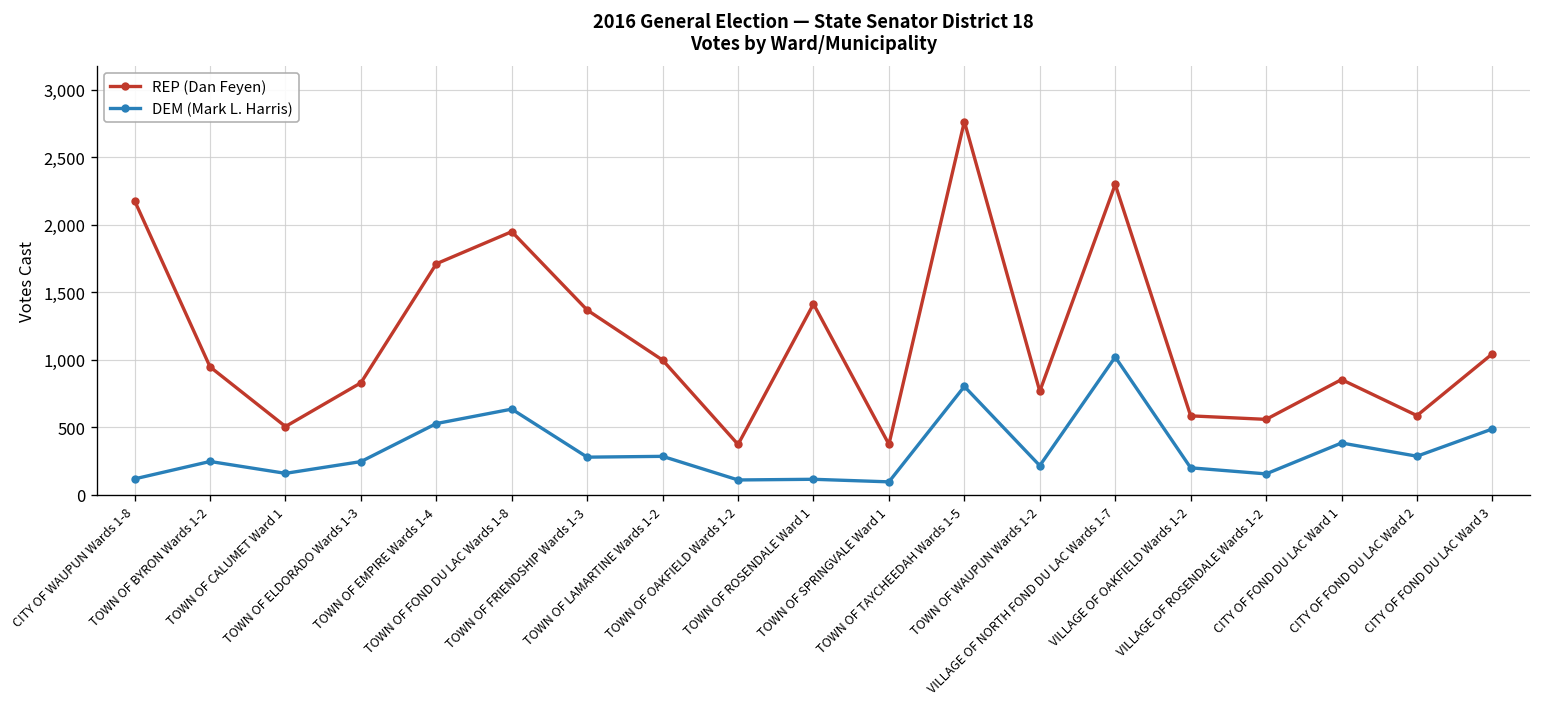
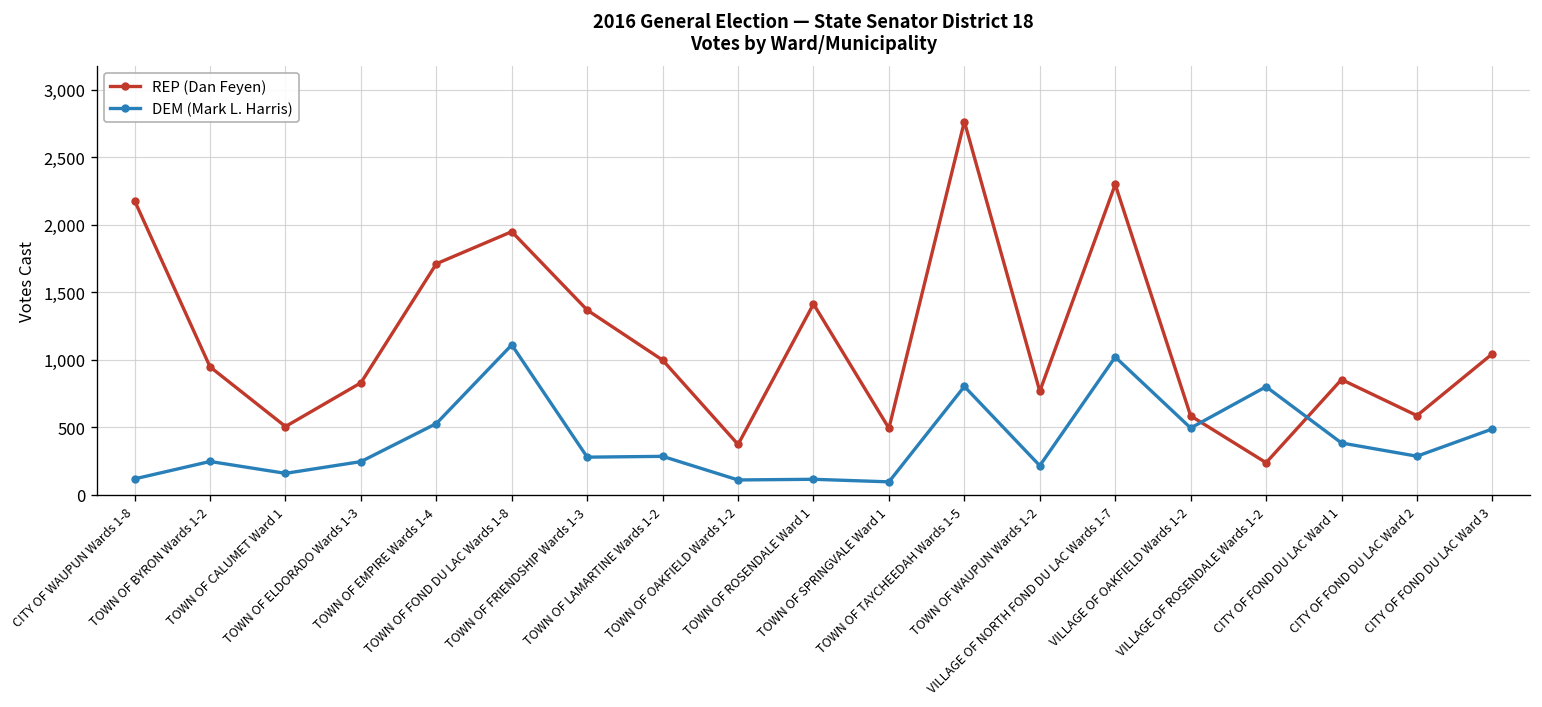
DEM (Mark L. Harris), TOWN OF FOND DU LAC Wards 1-8: 630 -> 1,110
REP (Dan Feyen), TOWN OF SPRINGVALE Ward 1: 370 -> 490
DEM (Mark L. Harris), VILLAGE OF OAKFIELD Wards 1-2: 200 -> 490
REP (Dan Feyen), VILLAGE OF ROSENDALE Wards 1-2: 560 -> 240
DEM (Mark L. Harris), VILLAGE OF ROSENDALE Wards 1-2: 150 -> 800
